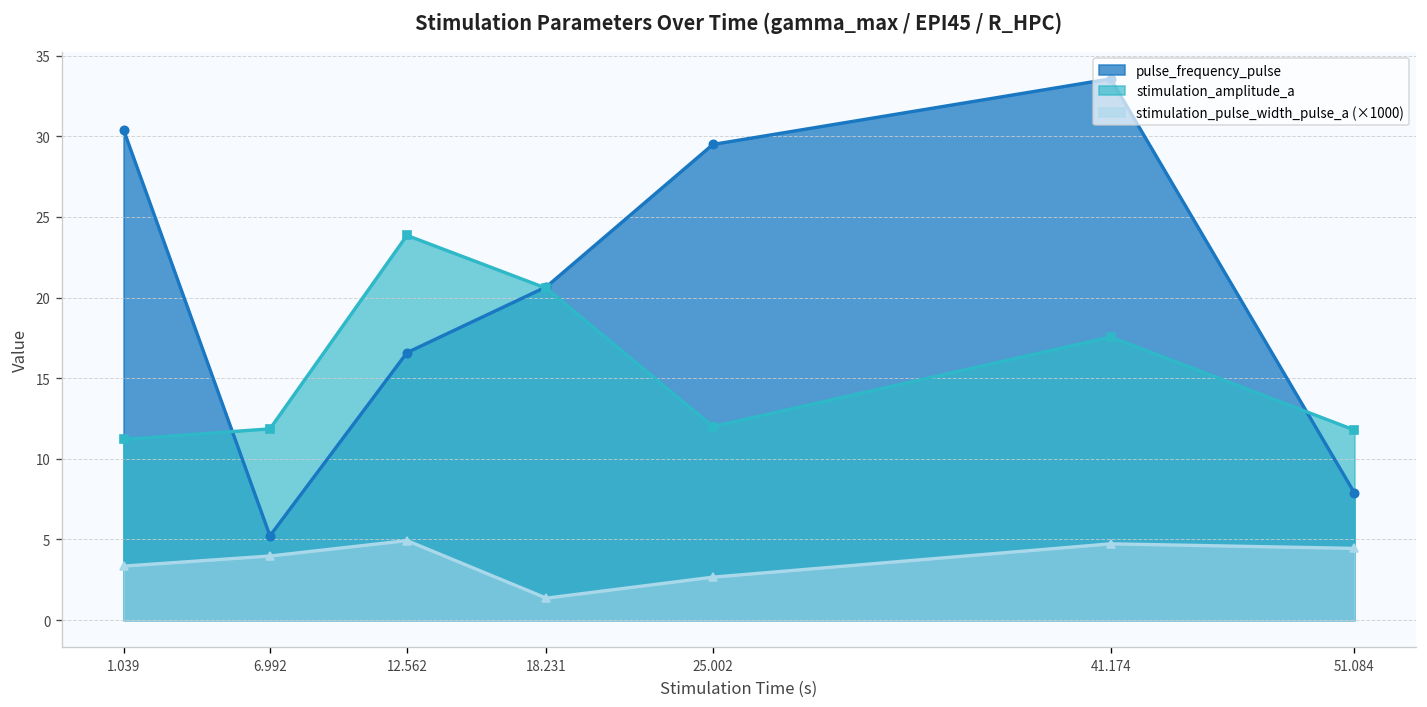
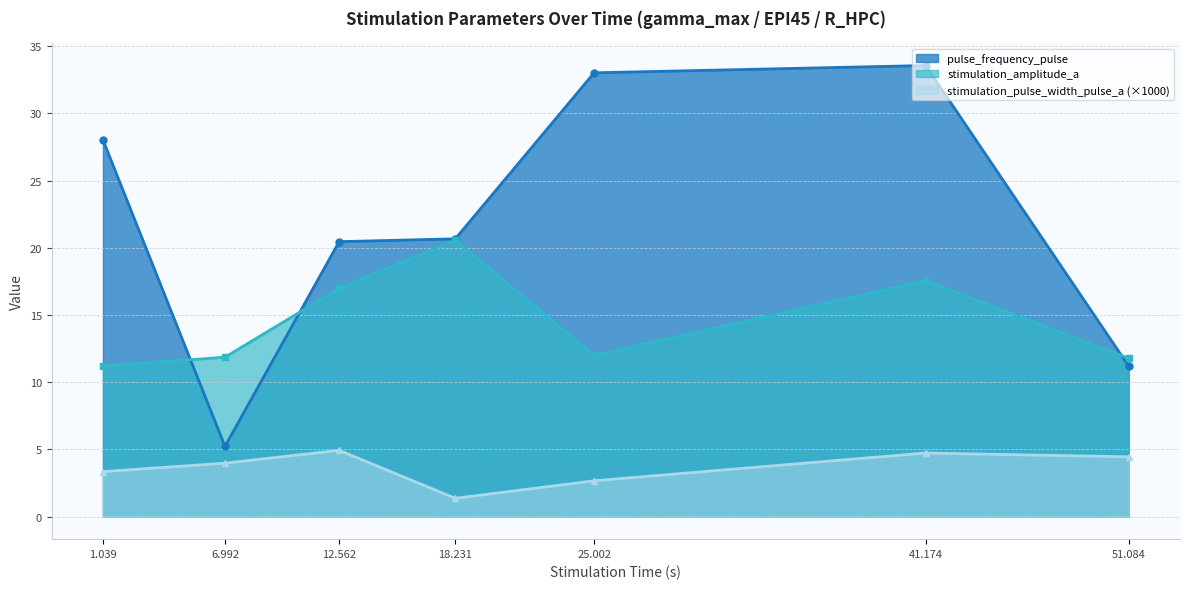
pulse_frequency_pulse, 1.039: 30.4 -> 28.0
pulse_frequency_pulse, 12.562: 16.6 -> 20.5
stimulation_amplitude_a, 12.562: 23.9 -> 17.0
pulse_frequency_pulse, 25.002: 29.5 -> 33.0
pulse_frequency_pulse, 51.084: 7.9 -> 11.2
